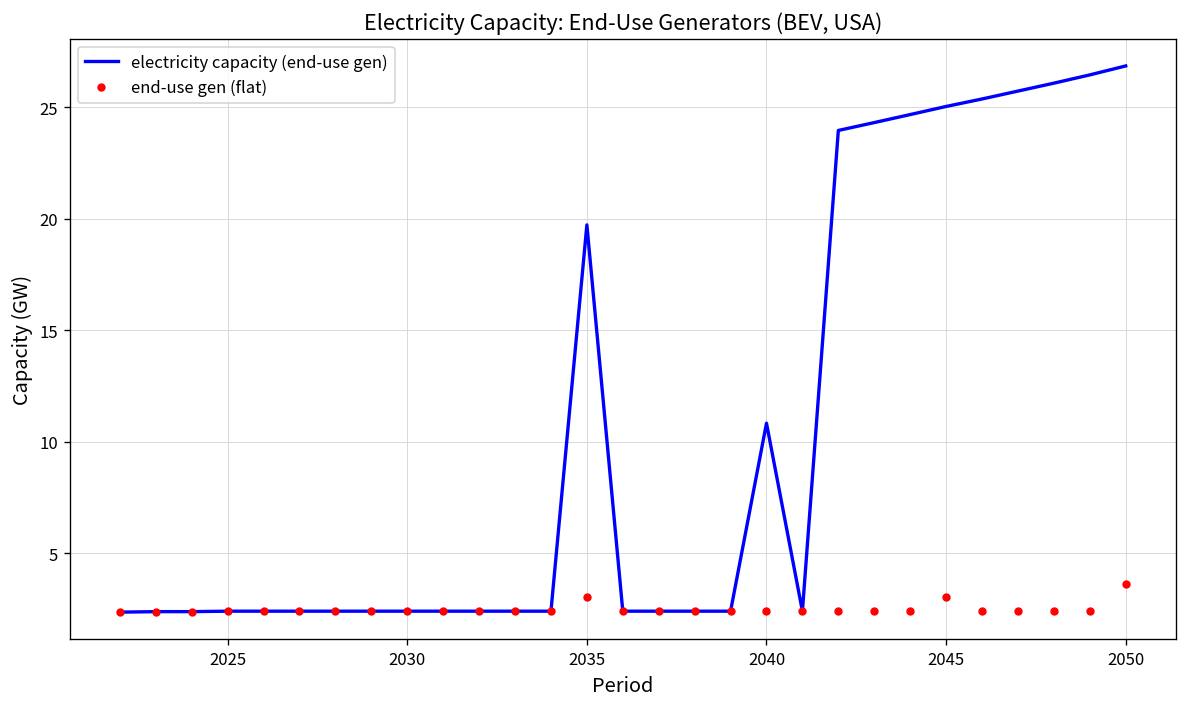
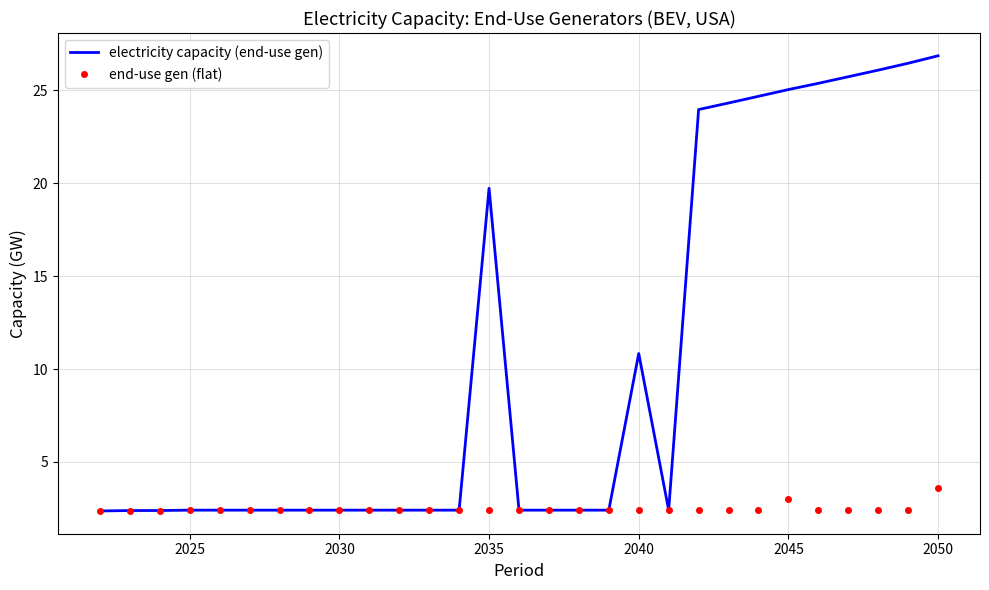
end-use gen (flat), 2035: 3.0 -> 2.4
